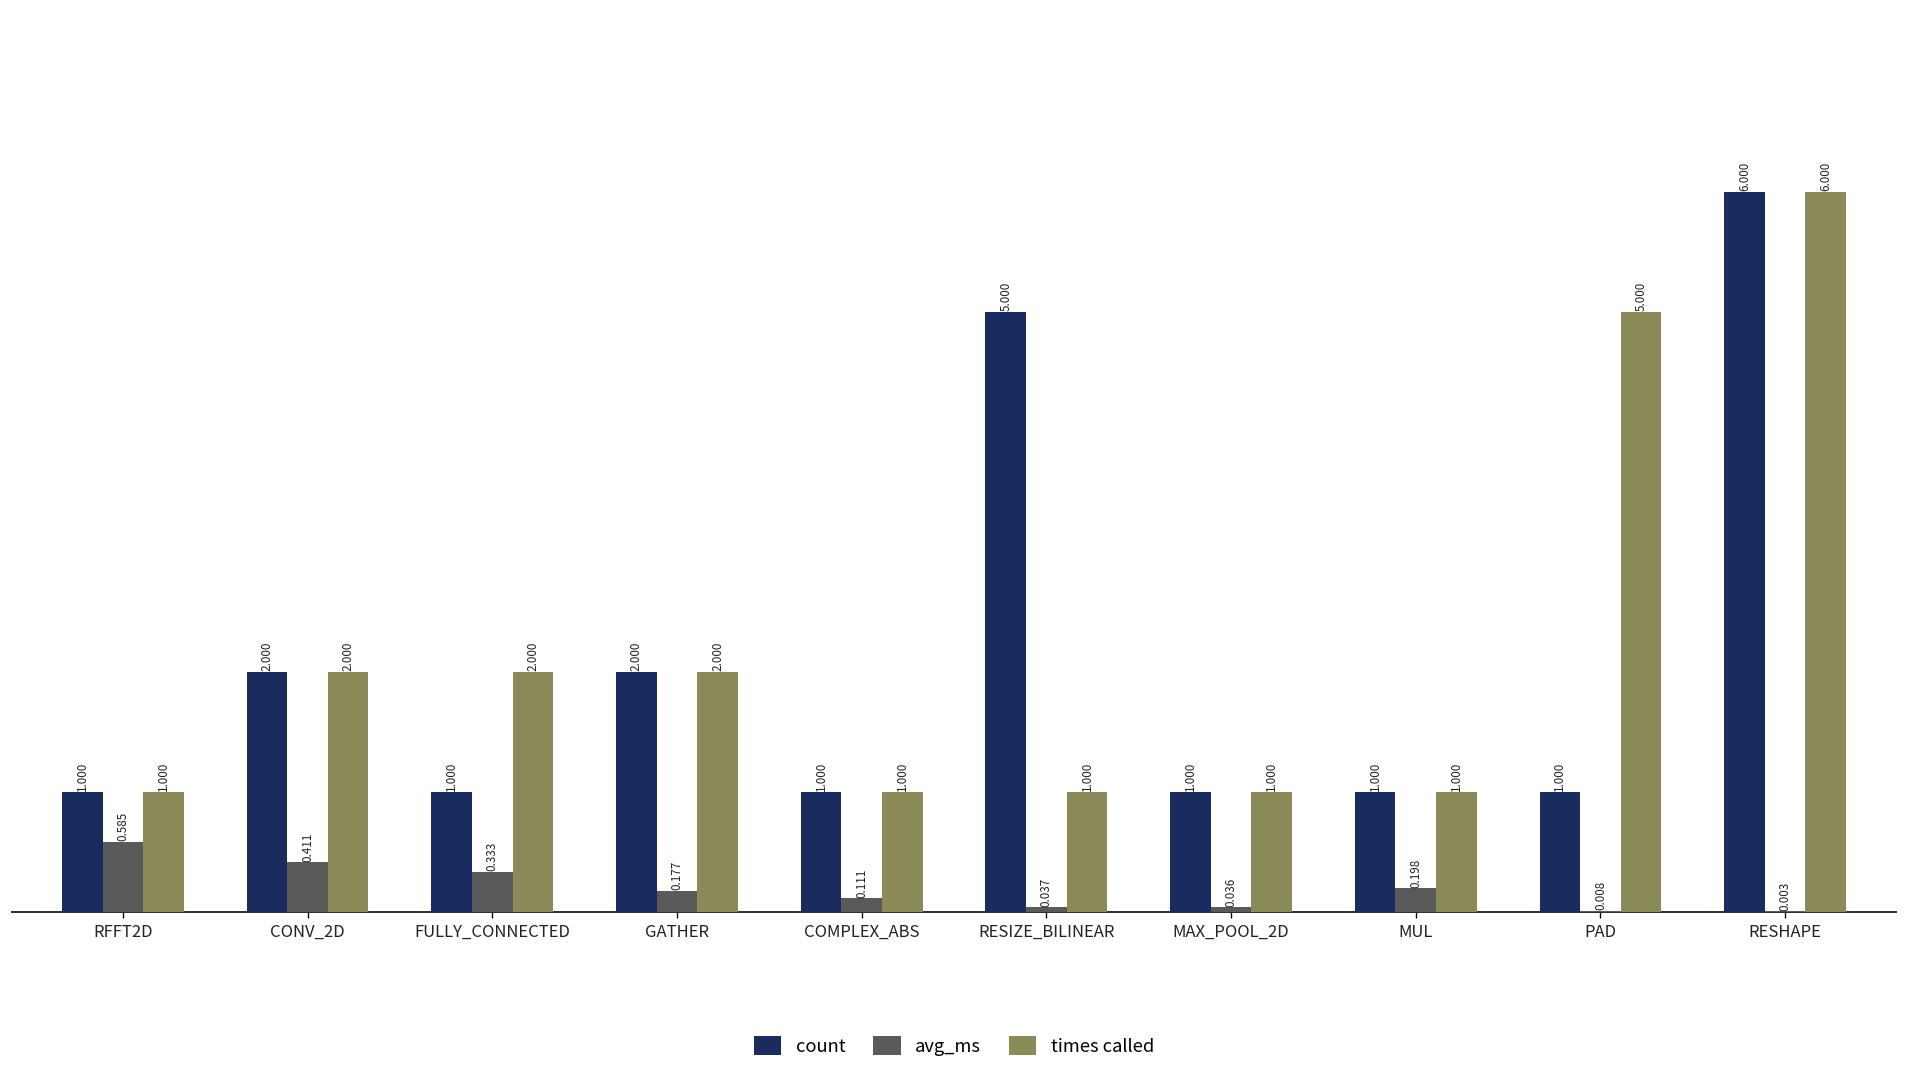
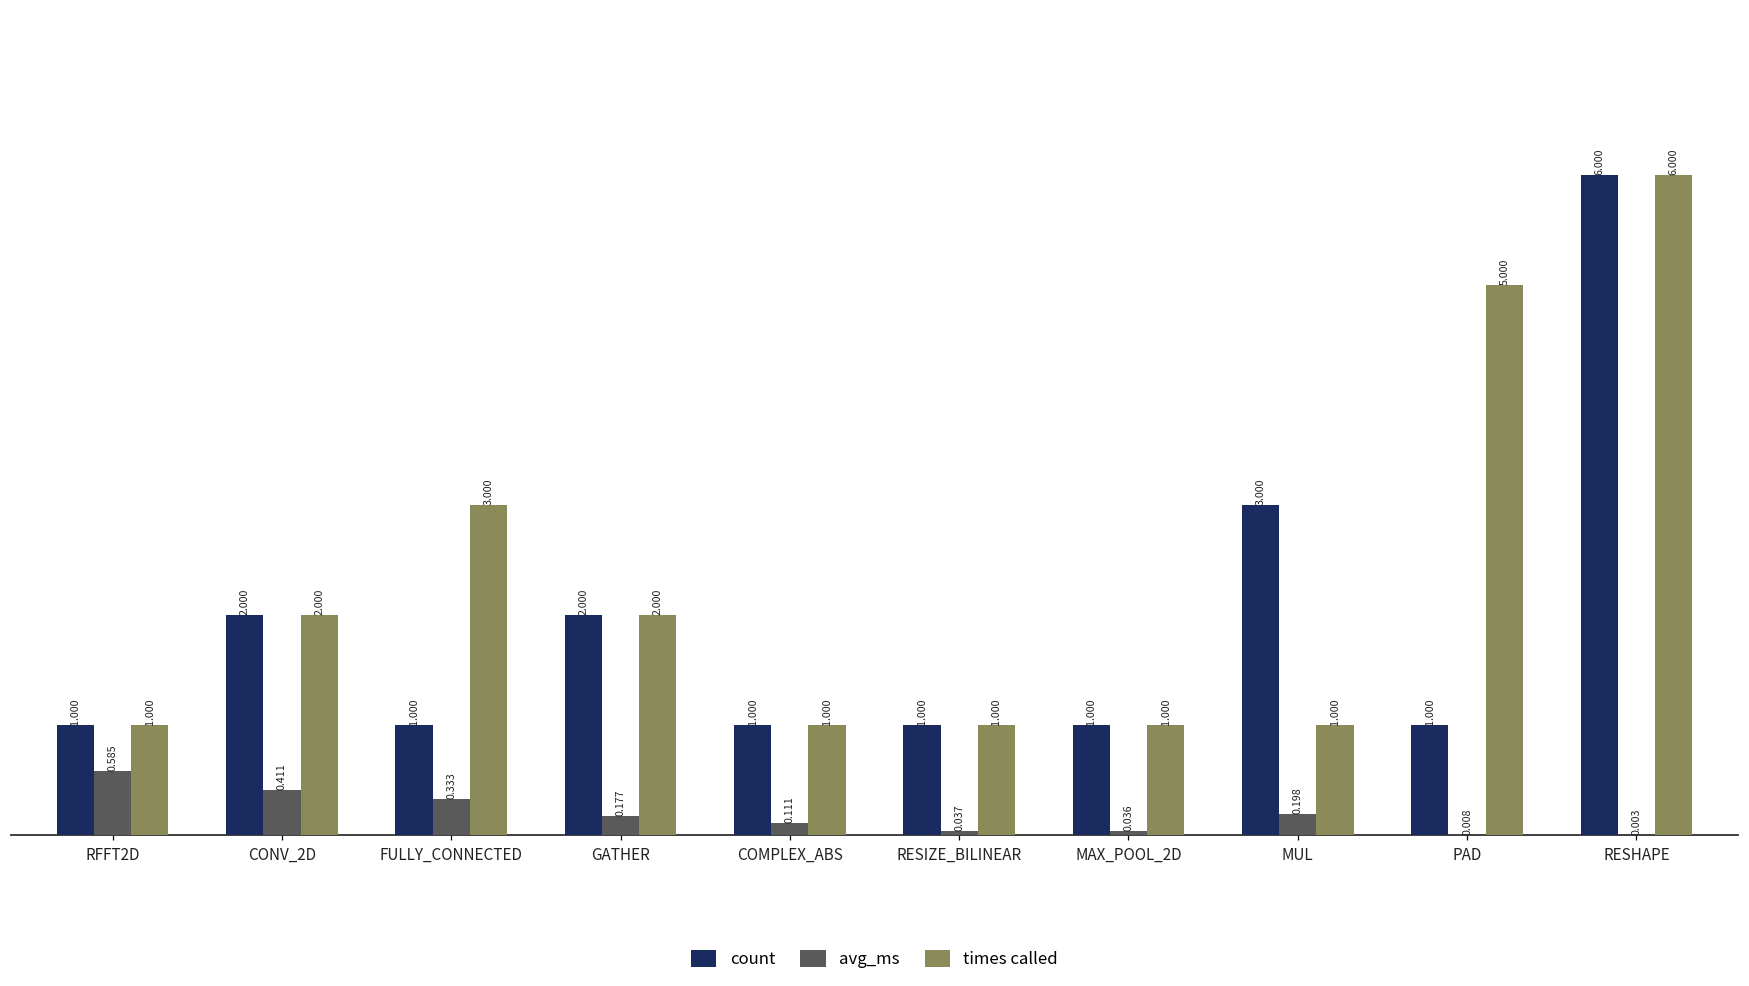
times called, FULLY_CONNECTED: 2.000 -> 3.000
count, RESIZE_BILINEAR: 5.000 -> 1.000
count, MUL: 1.000 -> 3.000
